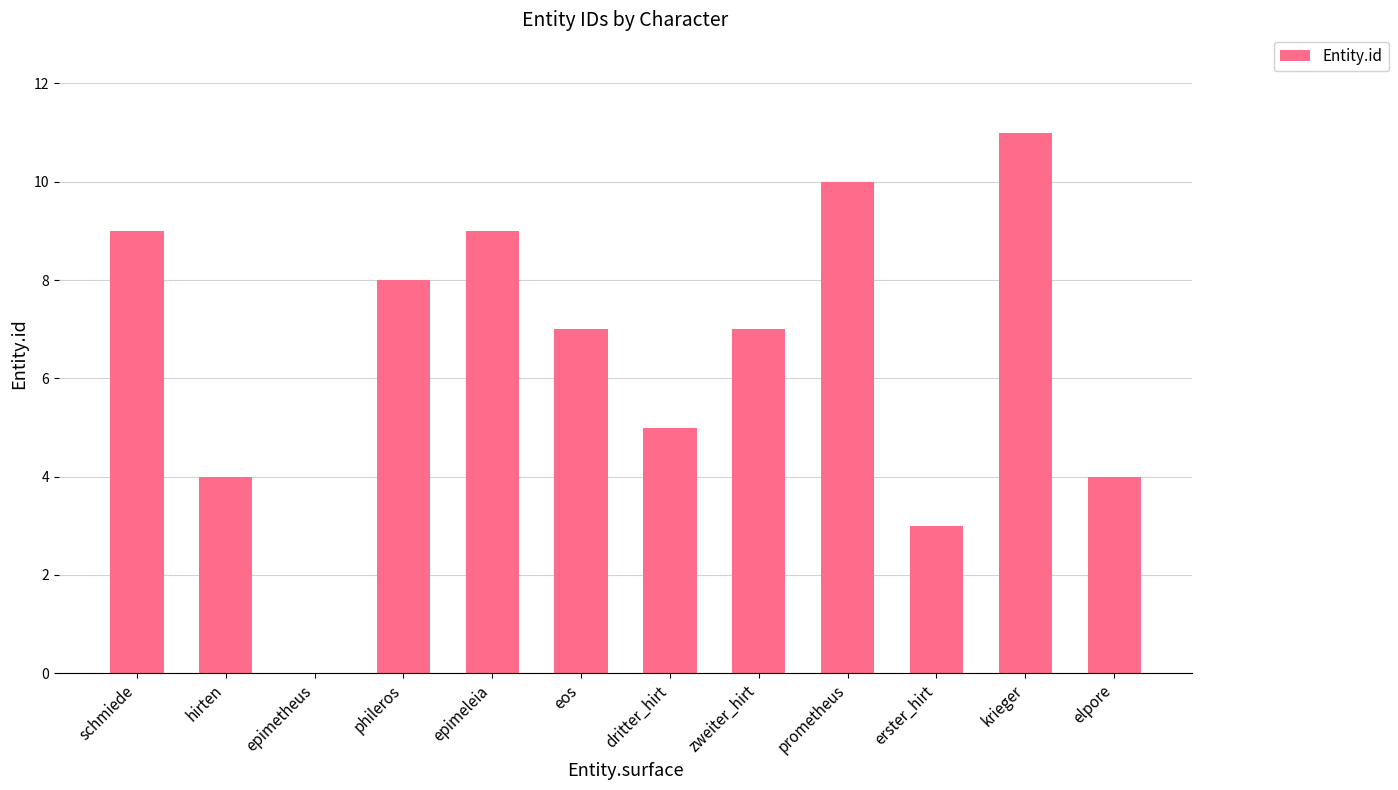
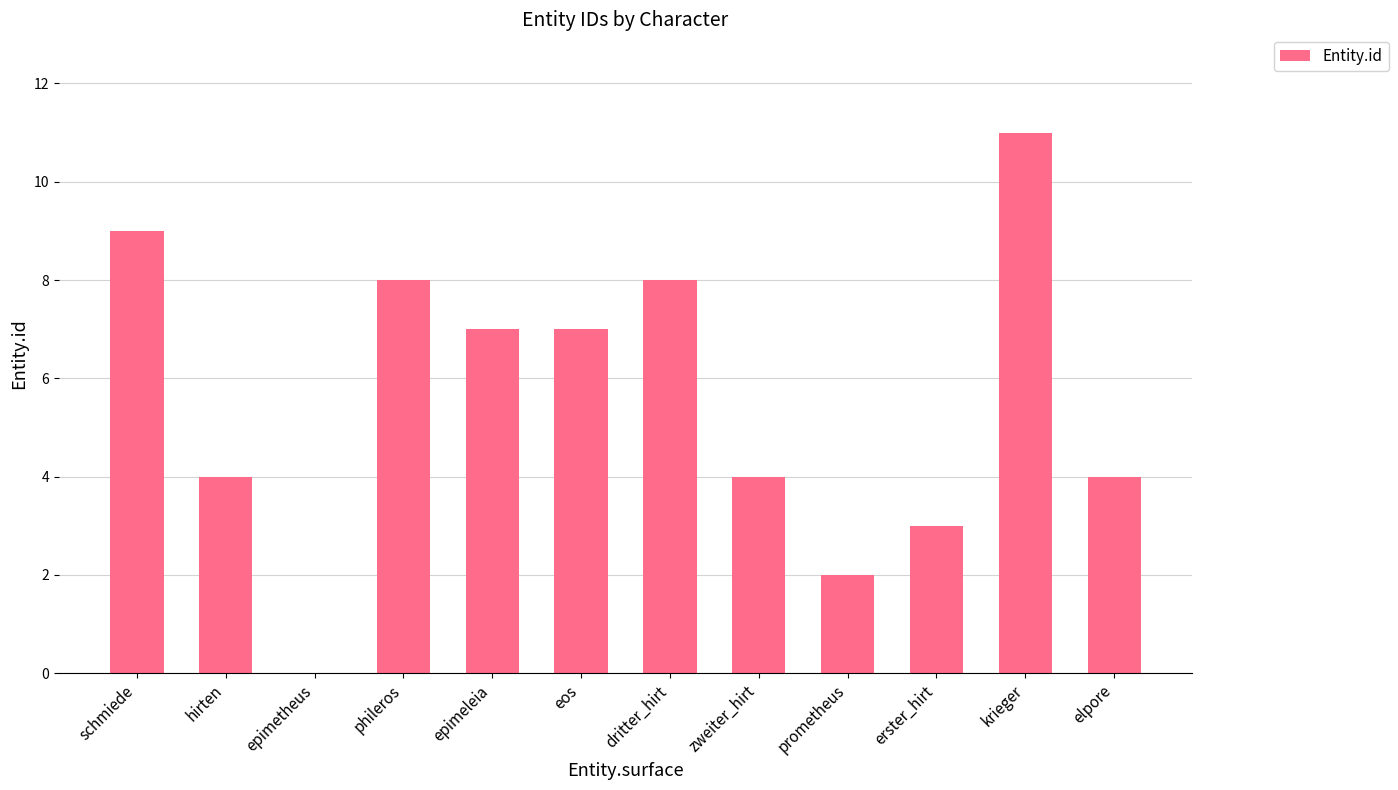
epimeleia: 9 -> 7
dritter_hirt: 5 -> 8
zweiter_hirt: 7 -> 4
prometheus: 10 -> 2
